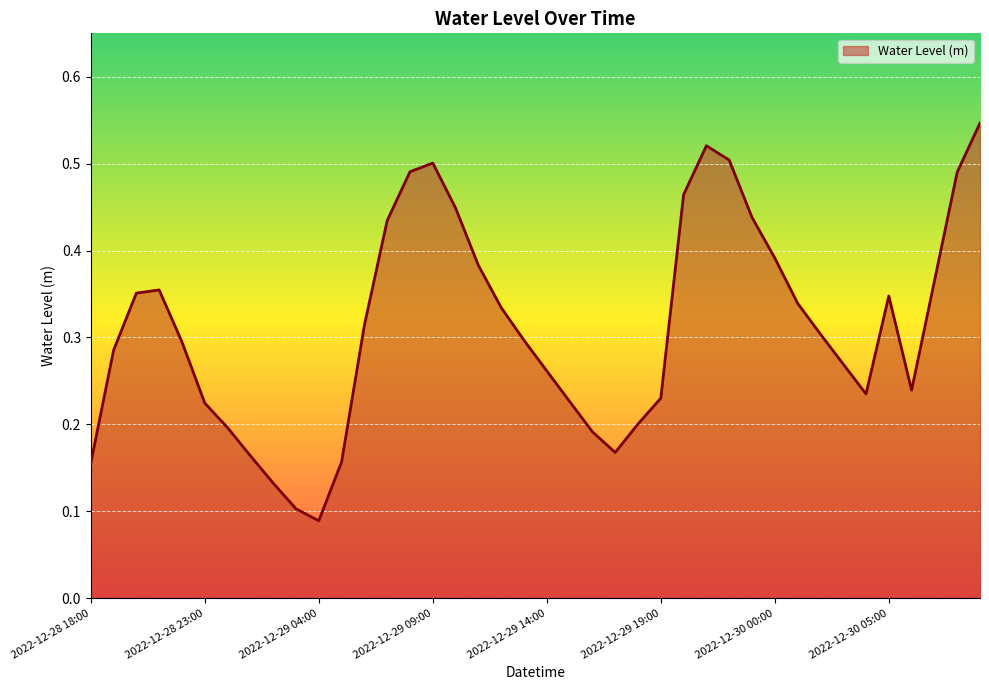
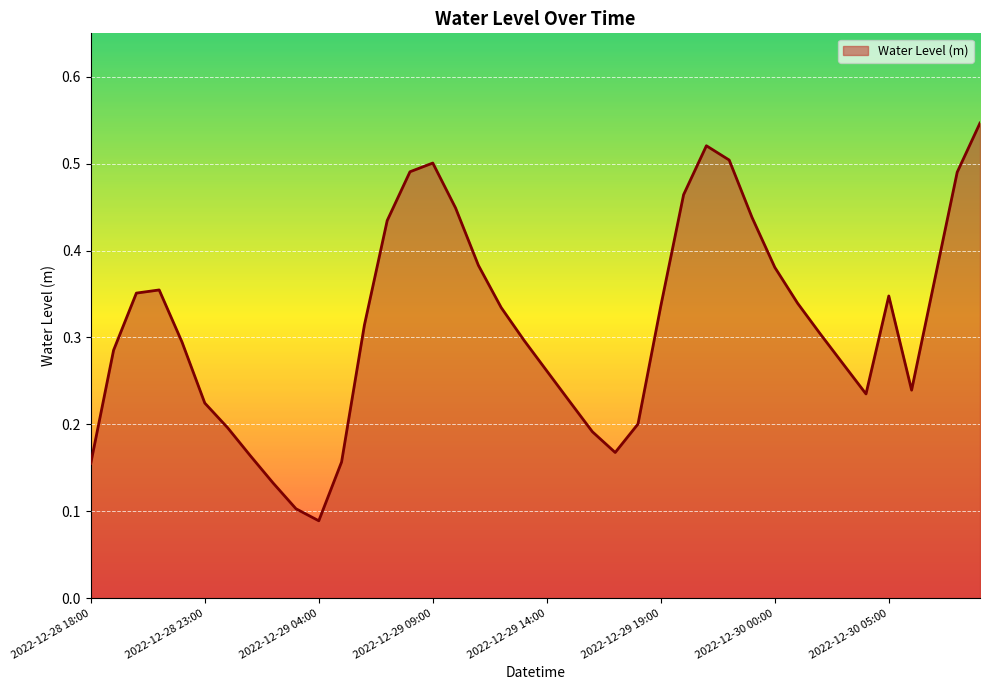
2022-12-29 19:00: 0.23 -> 0.34
2022-12-30 00:00: 0.39 -> 0.38
